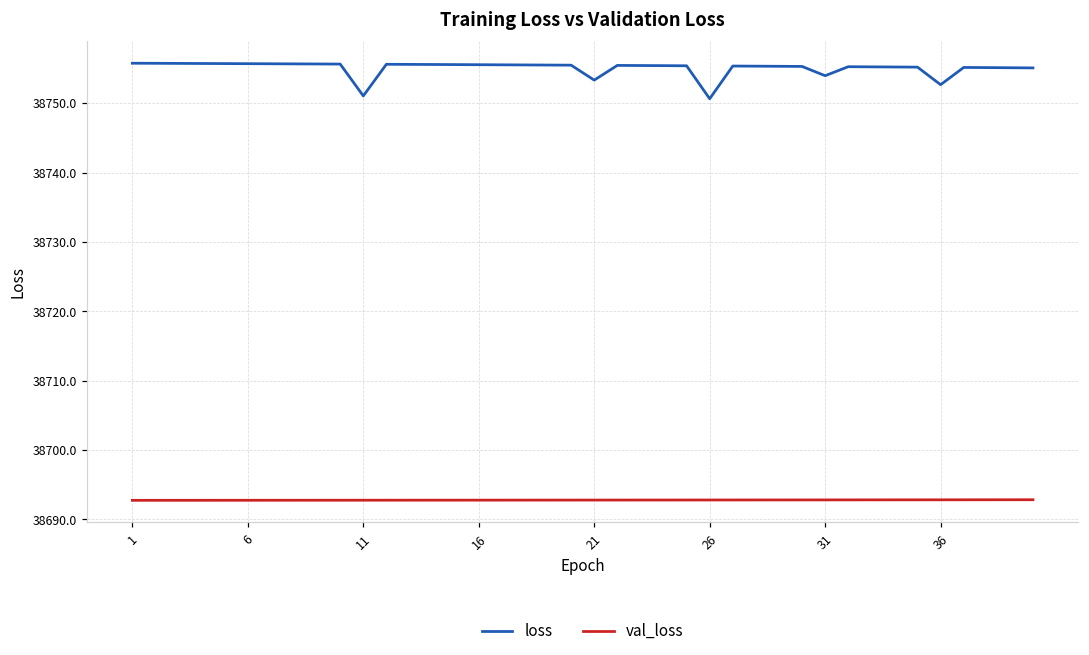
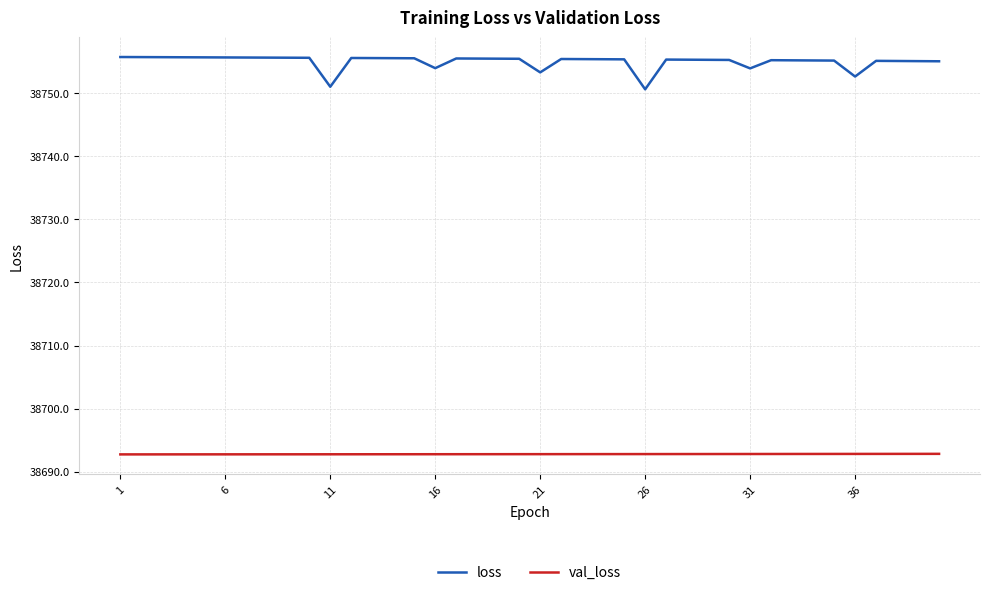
loss, 16: 38756 -> 38754
